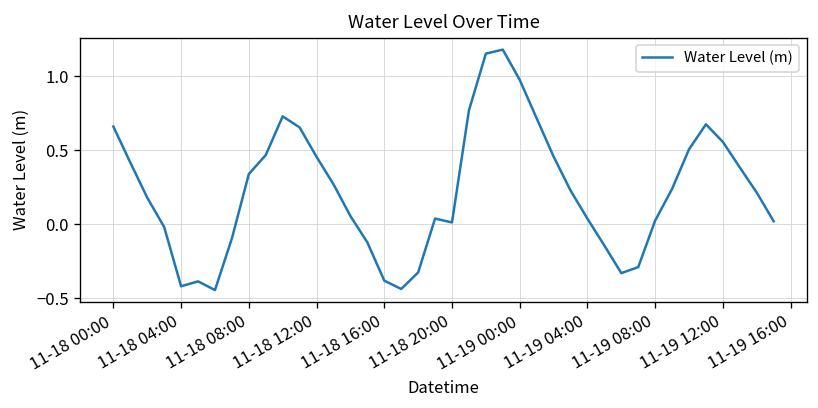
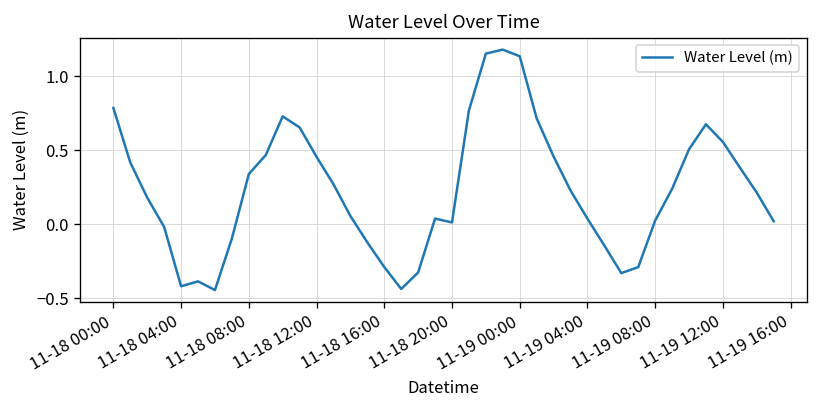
11-18 00:00: 0.66 -> 0.79
11-18 16:00: -0.38 -> -0.29
11-19 00:00: 0.98 -> 1.14
